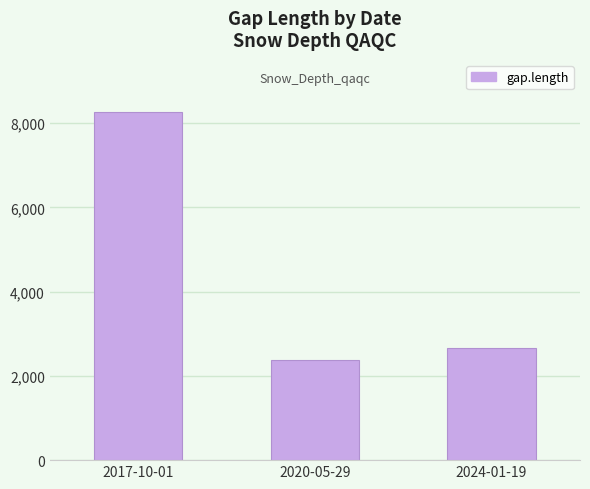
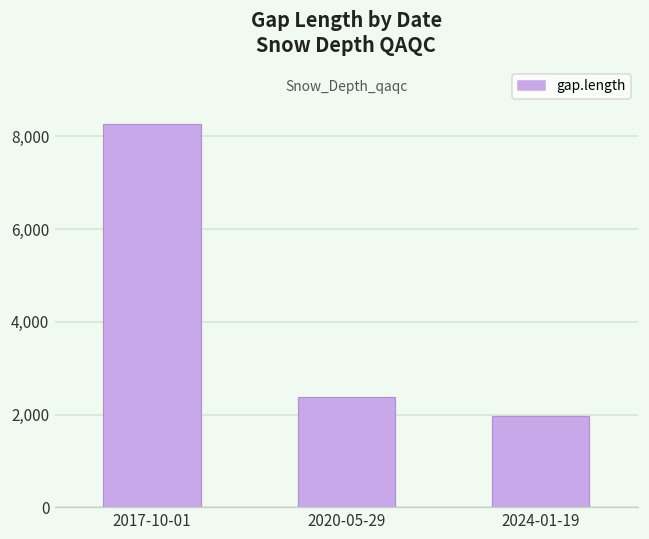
2024-01-19: 2,700 -> 2,000
